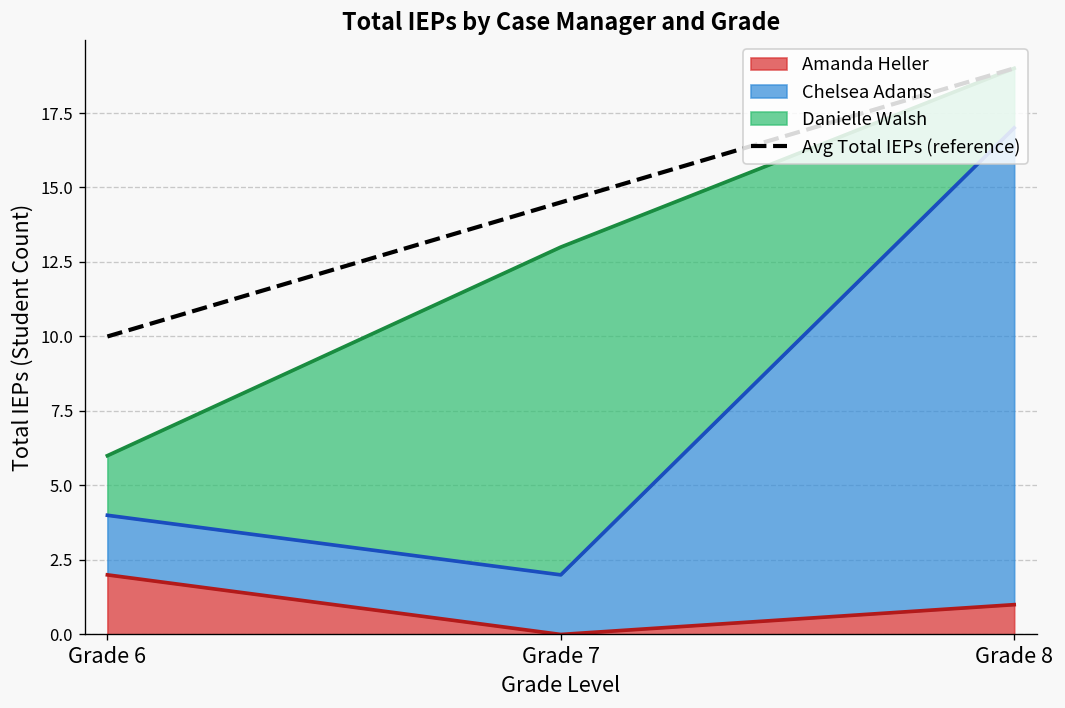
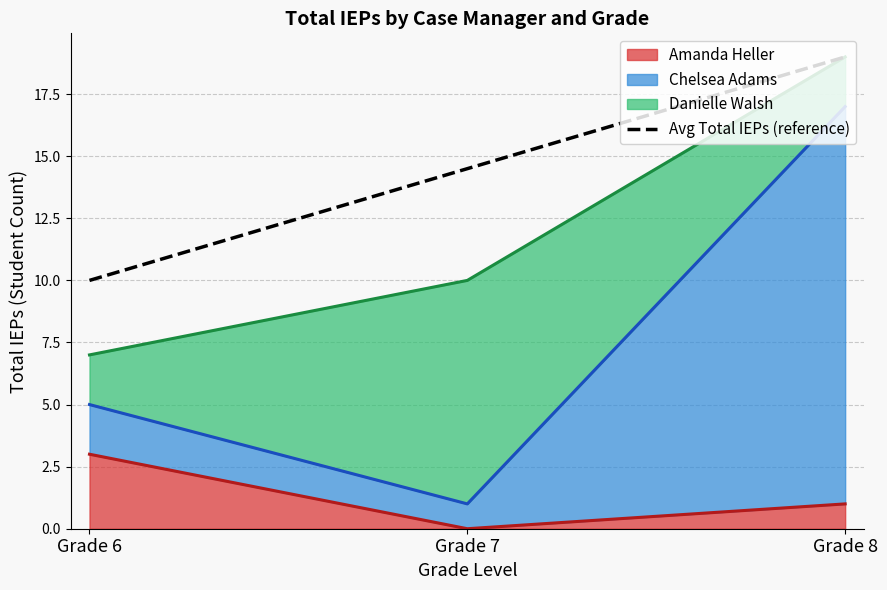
Amanda Heller, Grade 6: 2 -> 3
Chelsea Adams, Grade 7: 2 -> 1
Danielle Walsh, Grade 7: 11 -> 9
